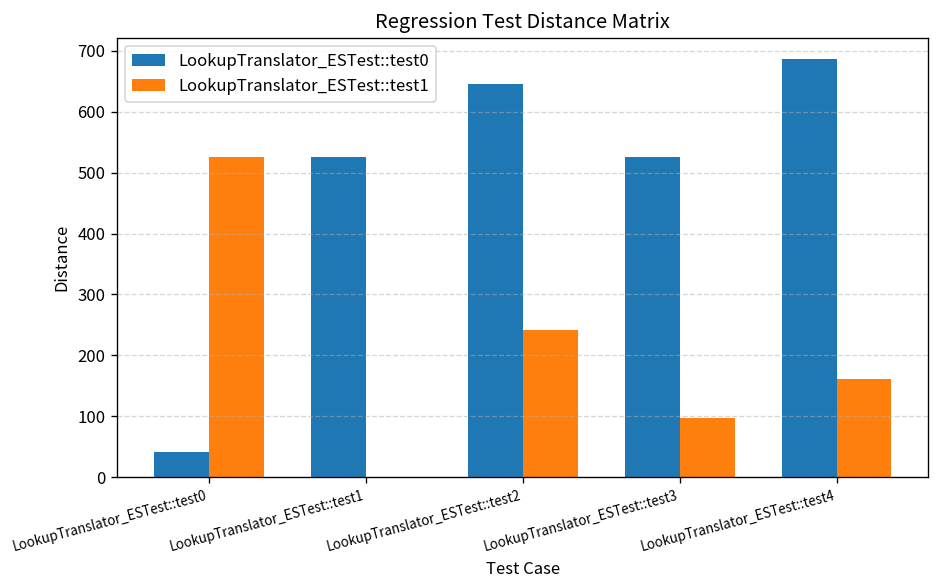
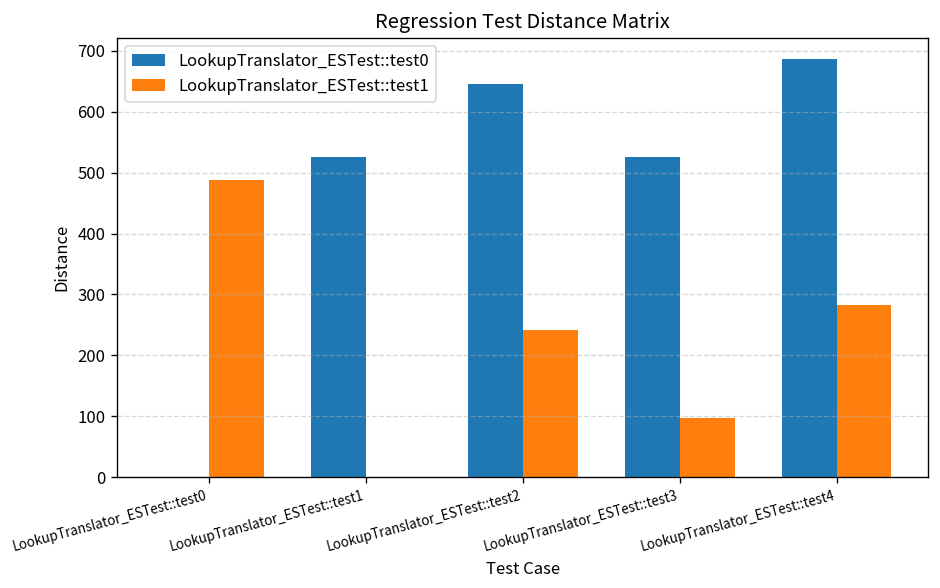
LookupTranslator_ESTest::test0, LookupTranslator_ESTest::test0: 40 -> 0
LookupTranslator_ESTest::test1, LookupTranslator_ESTest::test0: 530 -> 490
LookupTranslator_ESTest::test1, LookupTranslator_ESTest::test4: 160 -> 280
